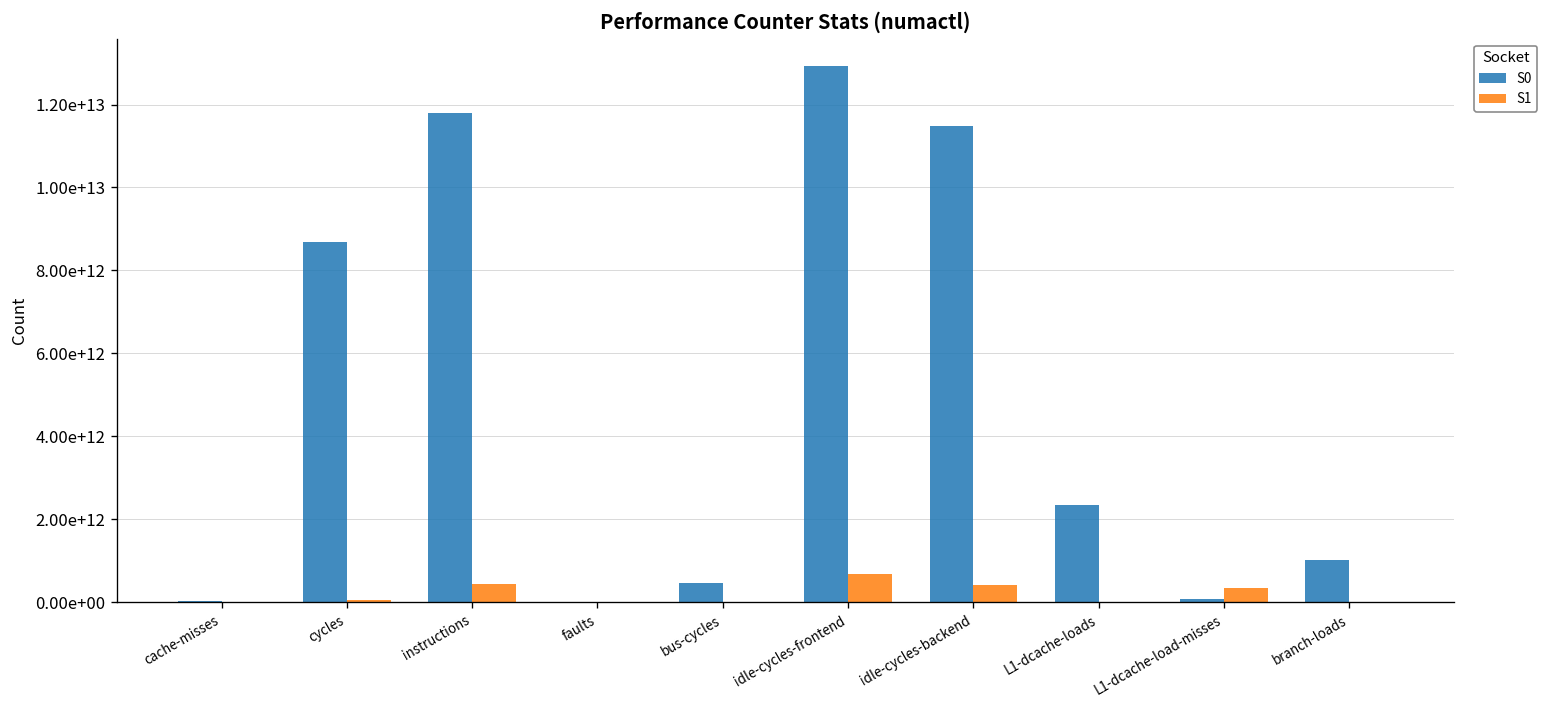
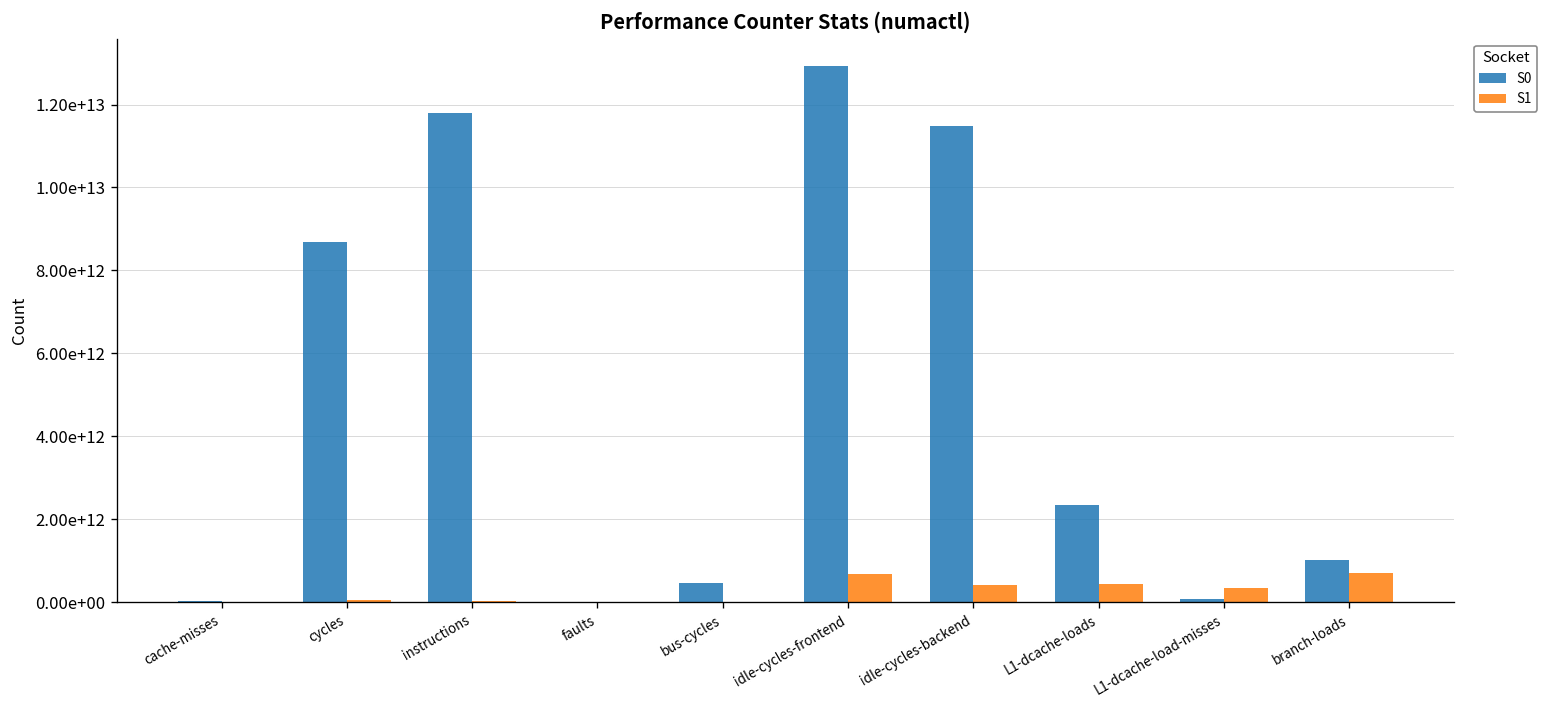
S1, instructions: 400000000000 -> 0
S1, L1-dcache-loads: 0 -> 400000000000
S1, branch-loads: 0 -> 700000000000
